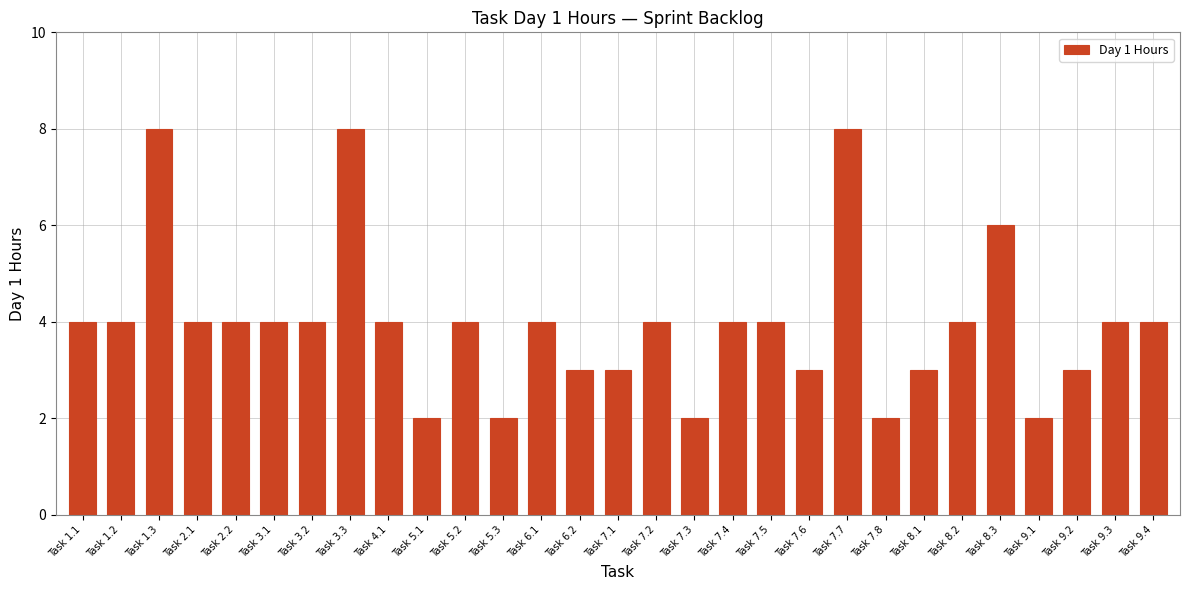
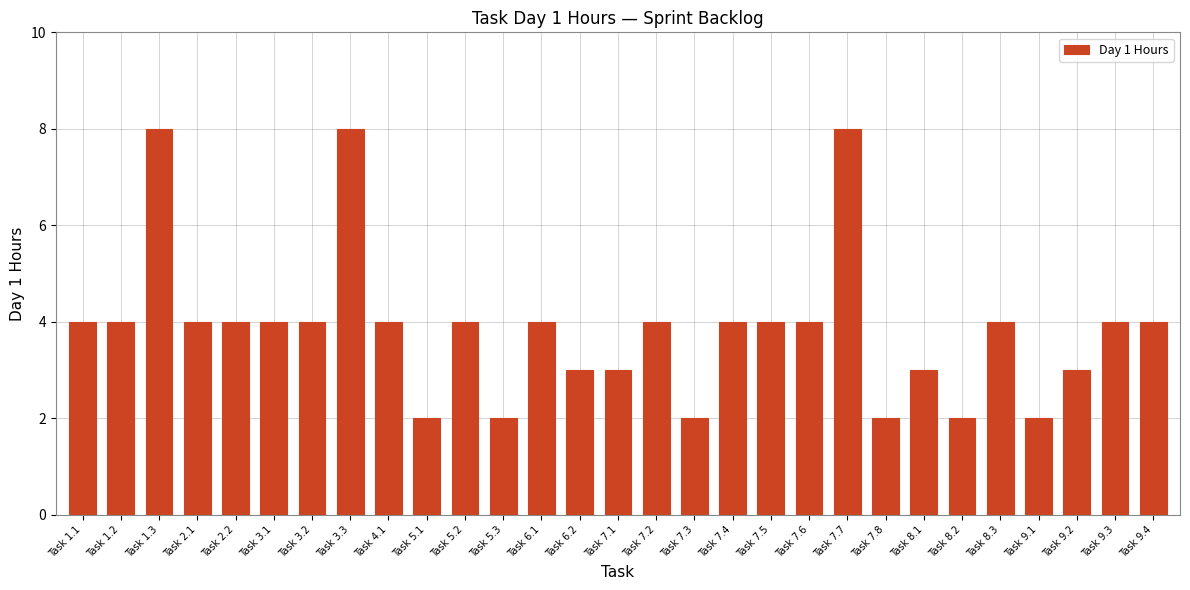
Task 7.6: 3 -> 4
Task 8.2: 4 -> 2
Task 8.3: 6 -> 4
